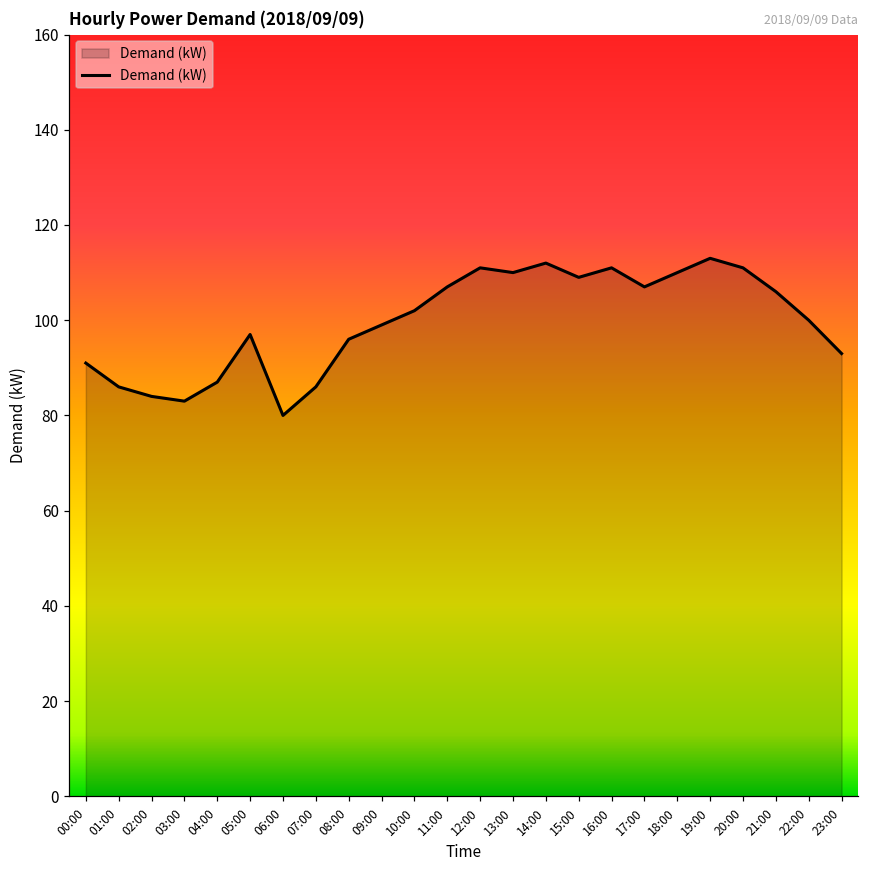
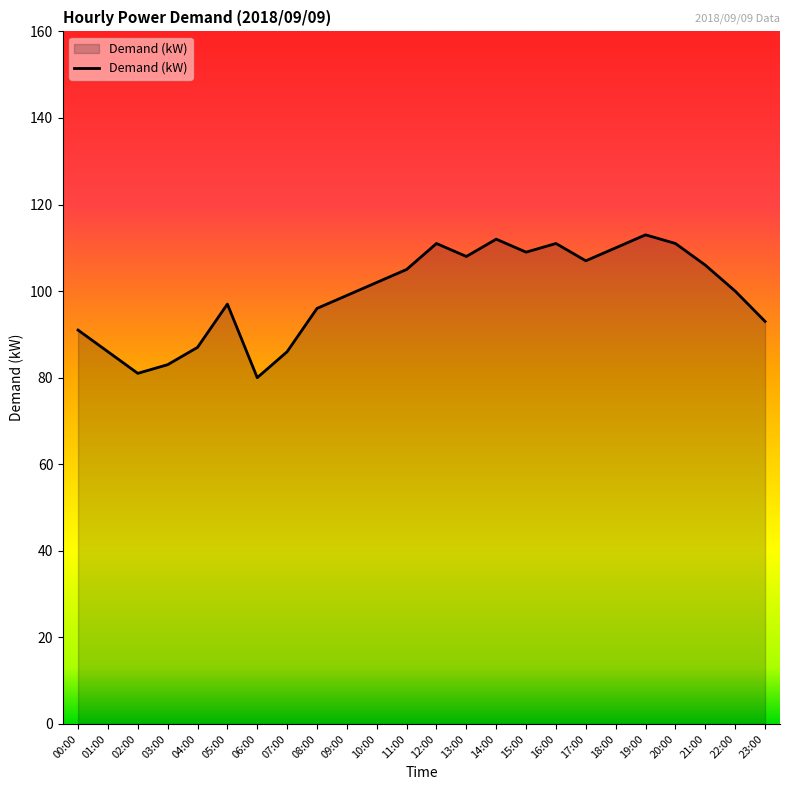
02:00: 84 -> 81
11:00: 107 -> 105
13:00: 110 -> 108
